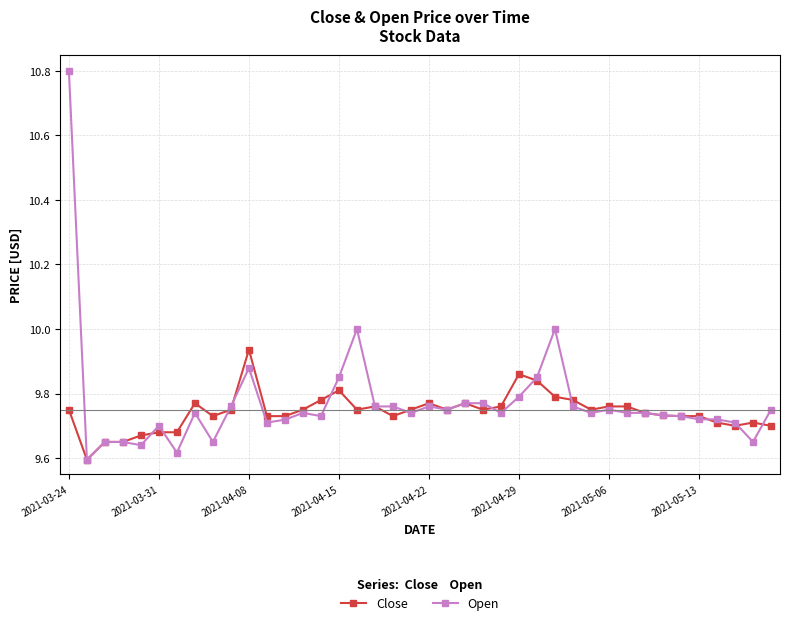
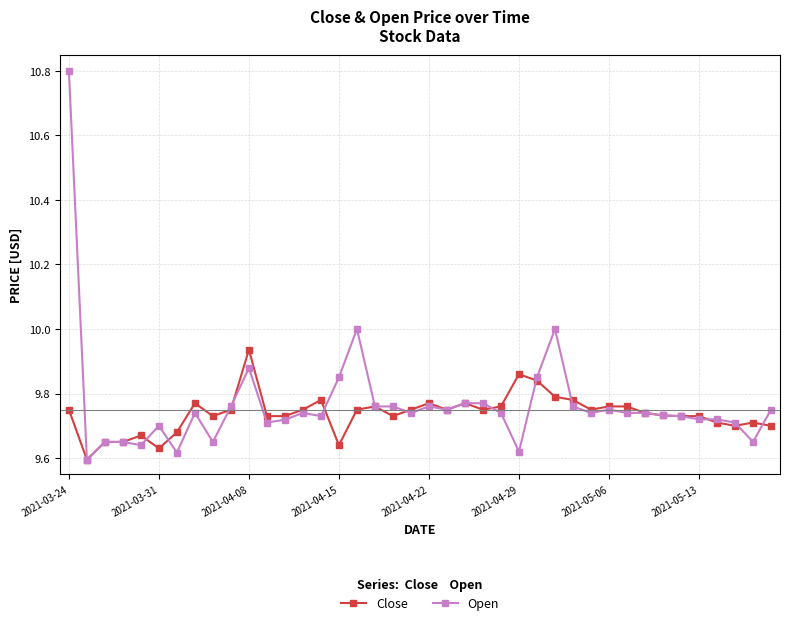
Close, 2021-03-31: 9.68 -> 9.63
Close, 2021-04-15: 9.81 -> 9.64
Open, 2021-04-29: 9.79 -> 9.62
